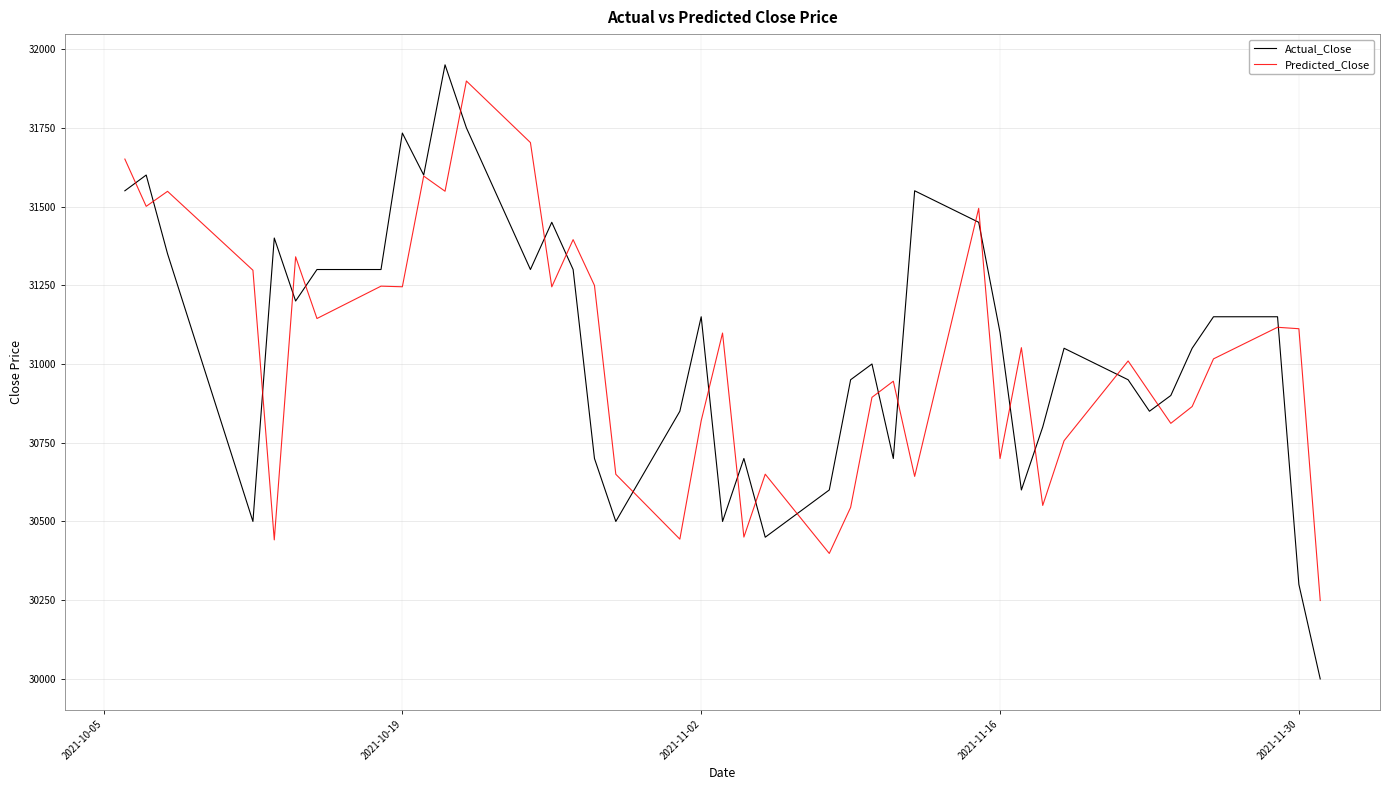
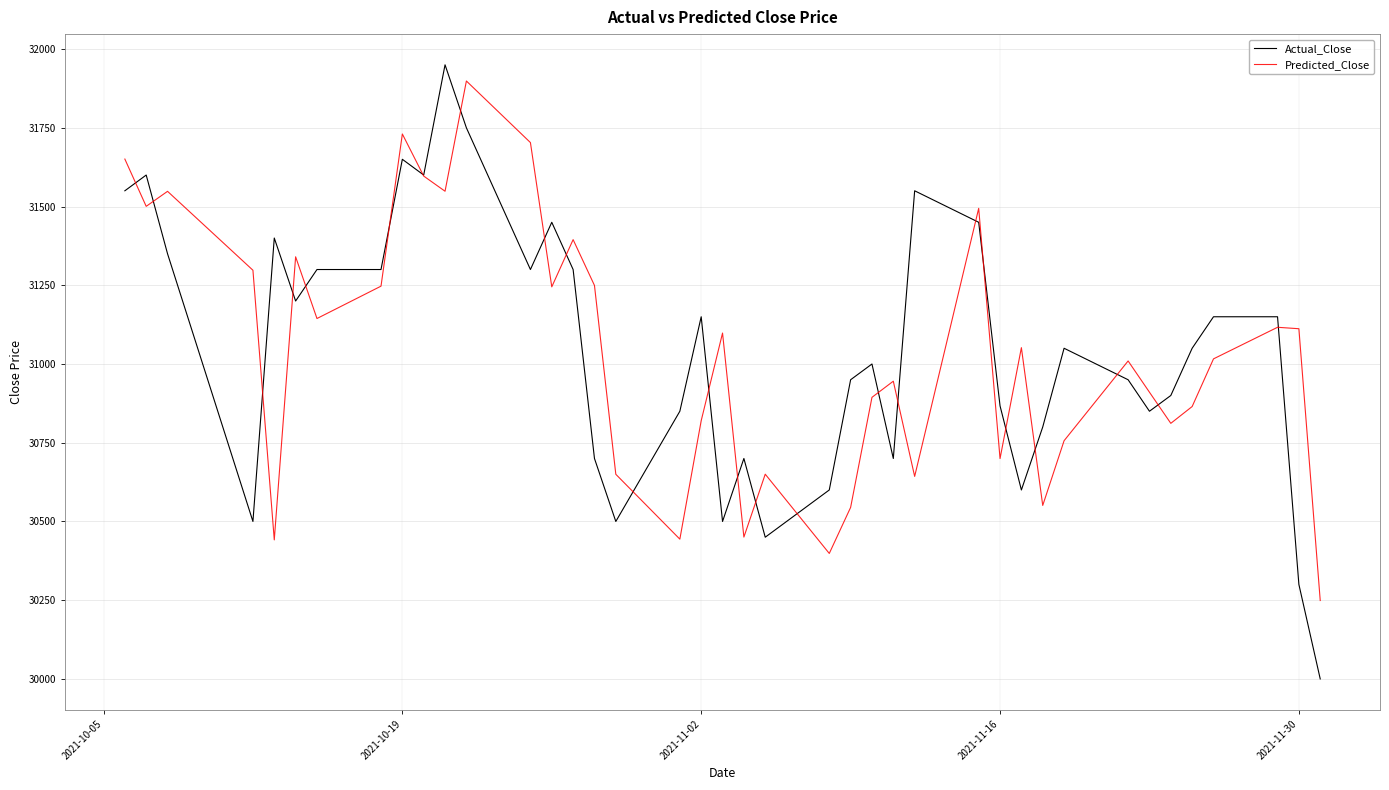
Actual_Close, 2021-10-19: 31730 -> 31650
Predicted_Close, 2021-10-19: 31250 -> 31730
Actual_Close, 2021-11-16: 31100 -> 30870
